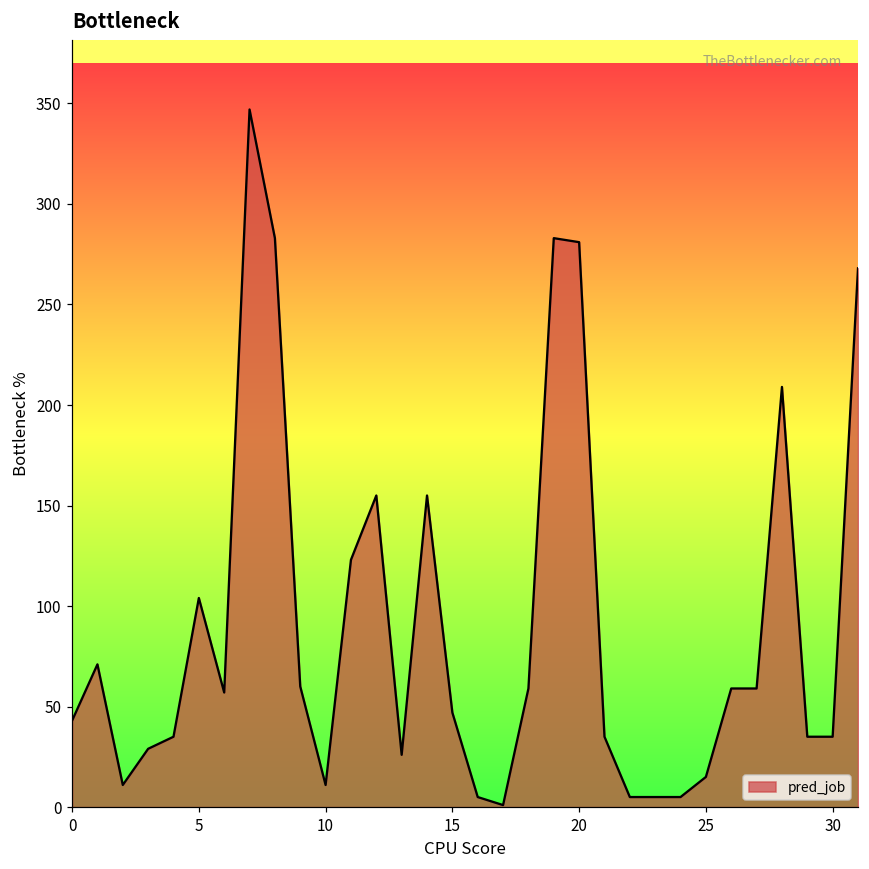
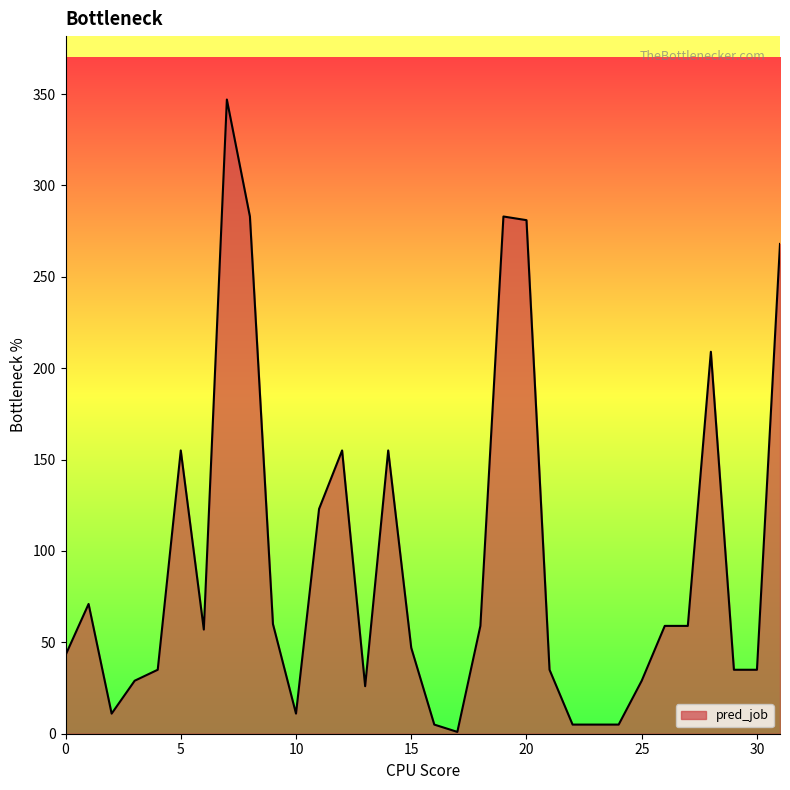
5: 104 -> 155
25: 15 -> 29
